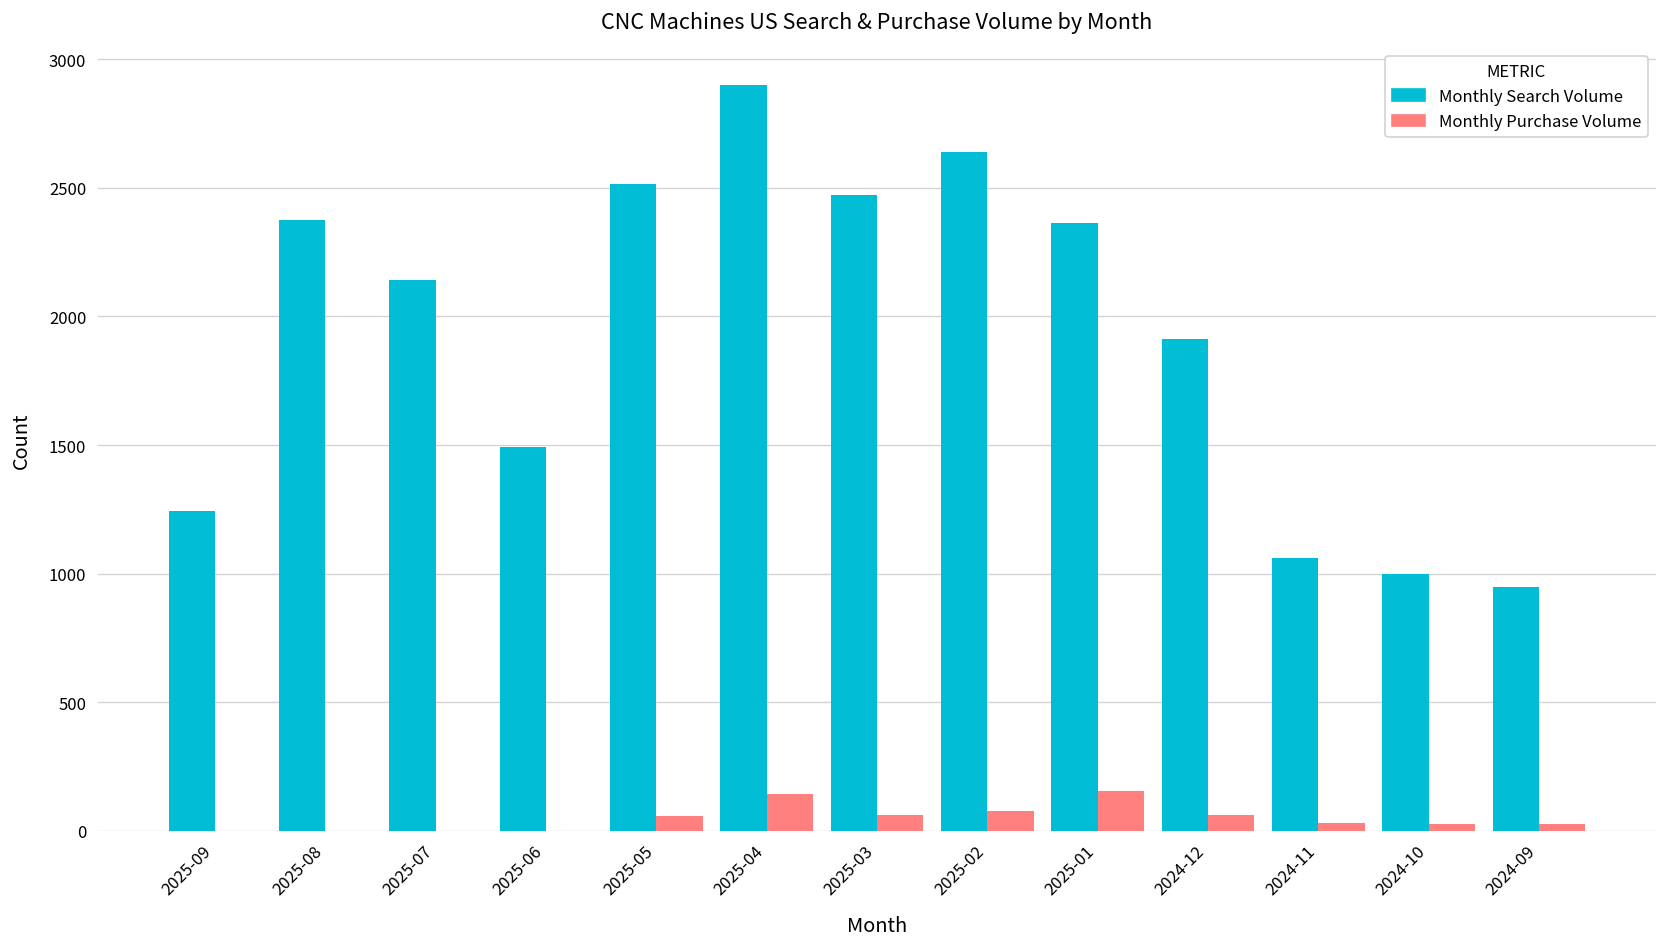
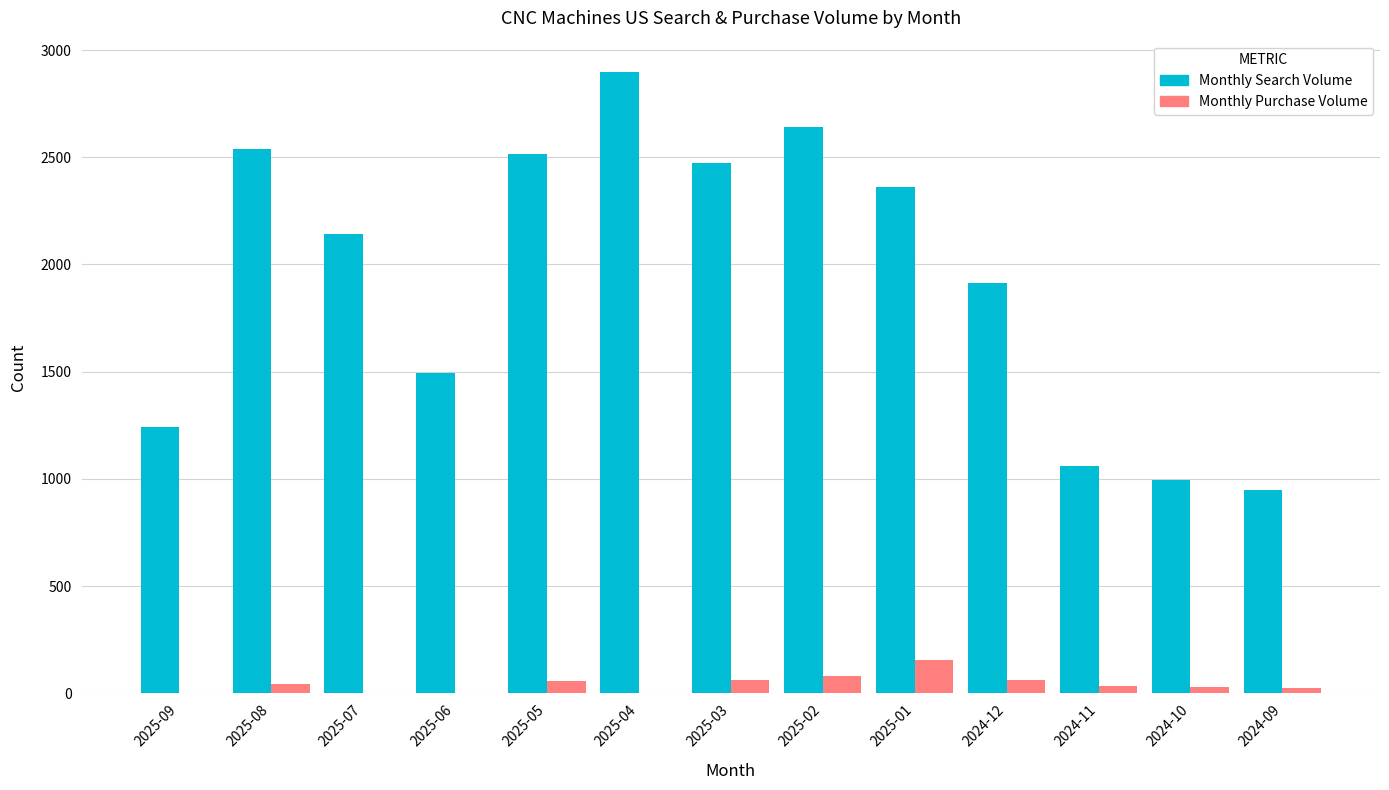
Monthly Search Volume, 2025-08: 2370 -> 2540
Monthly Purchase Volume, 2025-08: 0 -> 40
Monthly Purchase Volume, 2025-04: 140 -> 0
